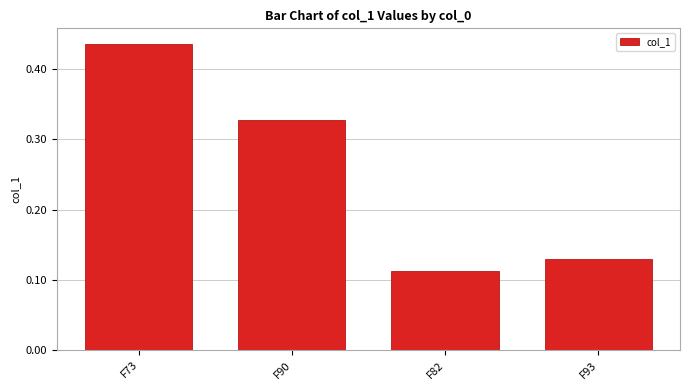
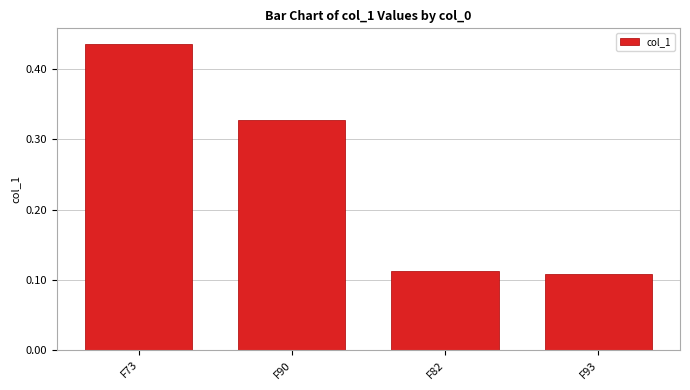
F93: 0.13 -> 0.11
